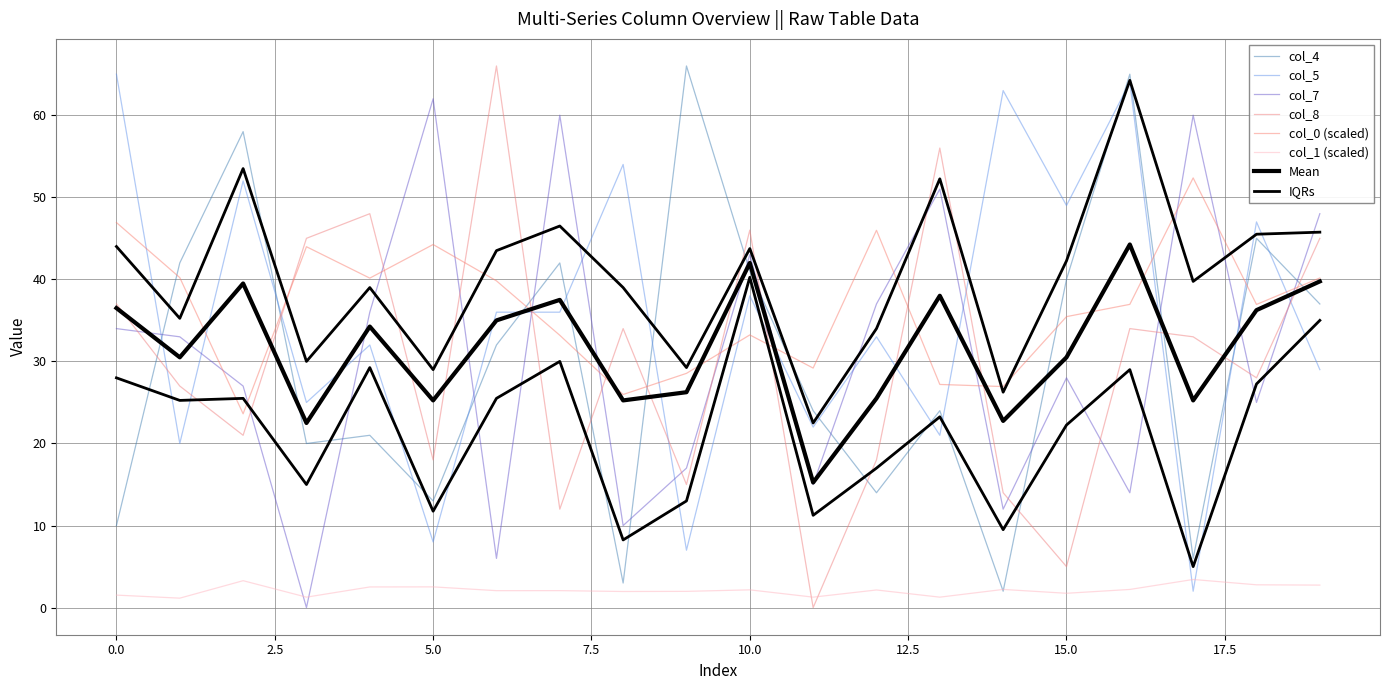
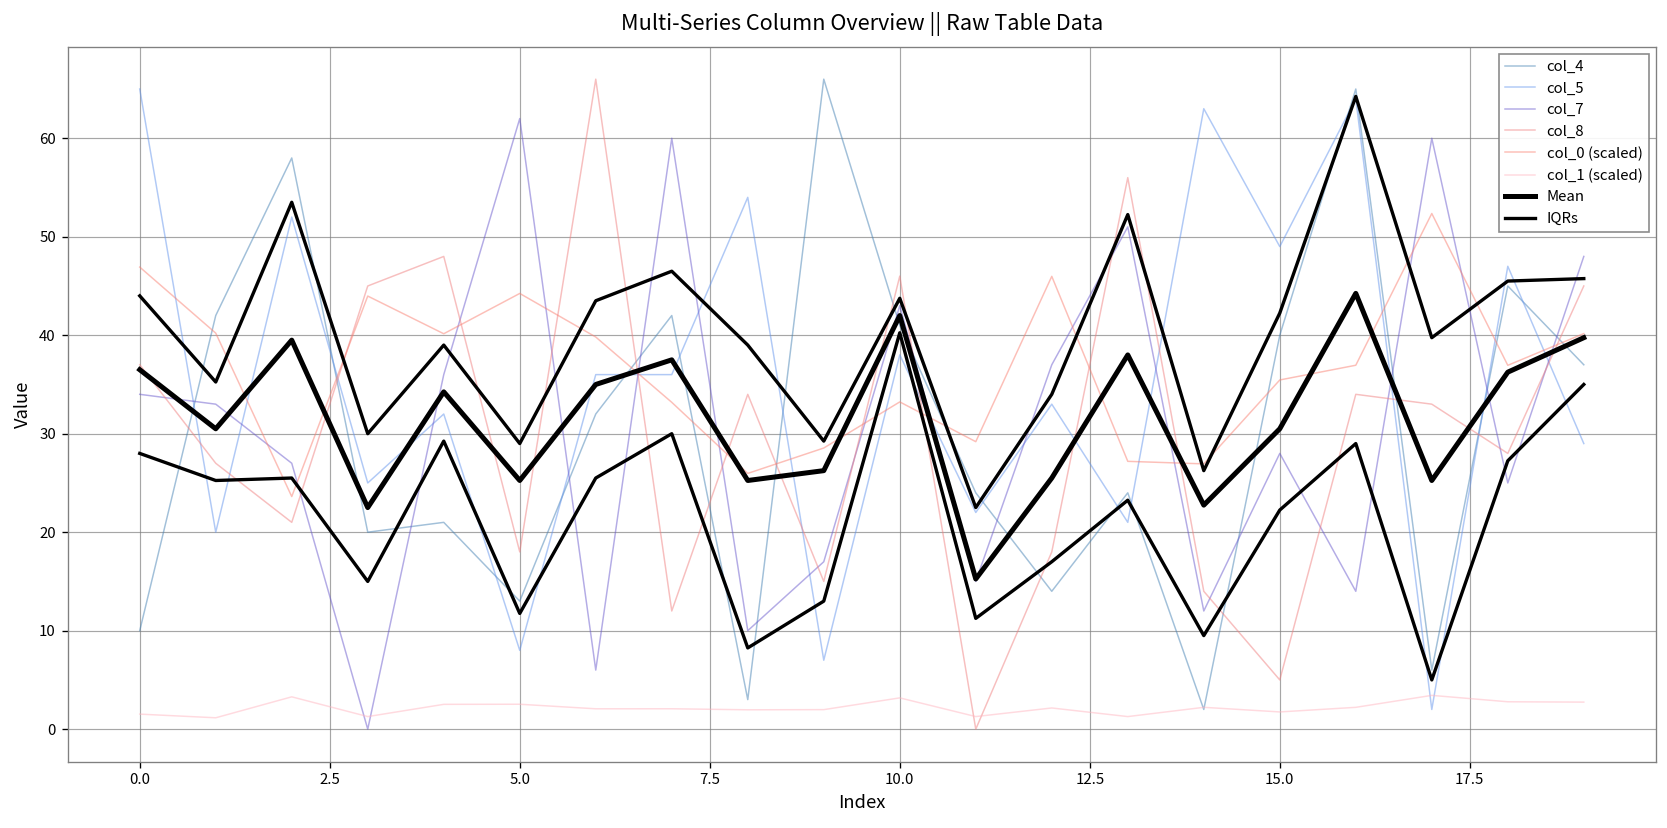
col_1 (scaled), 10.0: 2 -> 3
